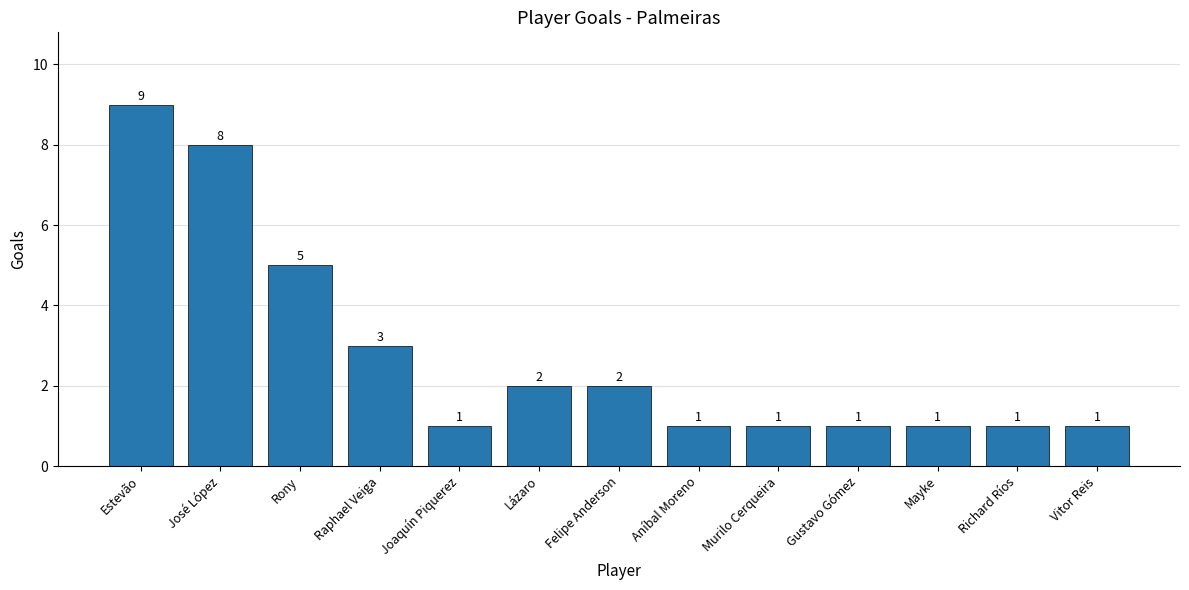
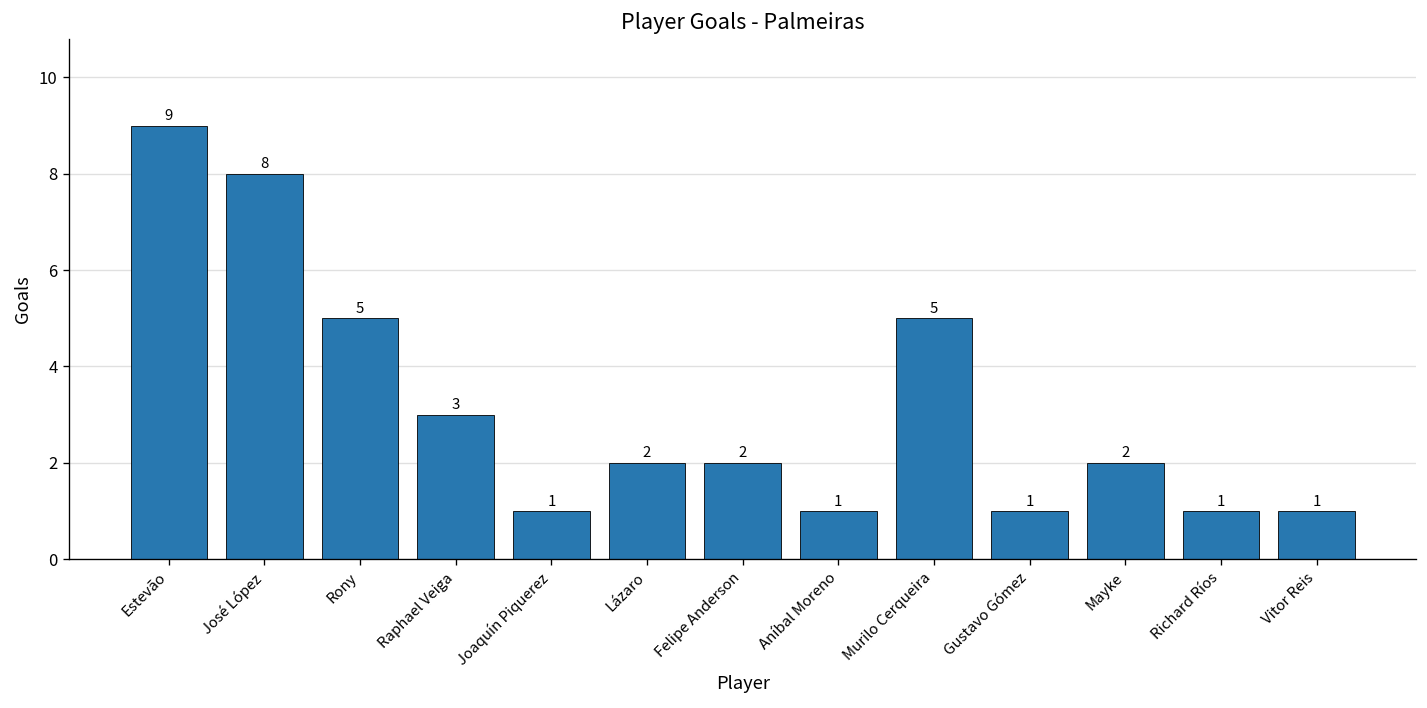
Murilo Cerqueira: 1 -> 5
Mayke: 1 -> 2
